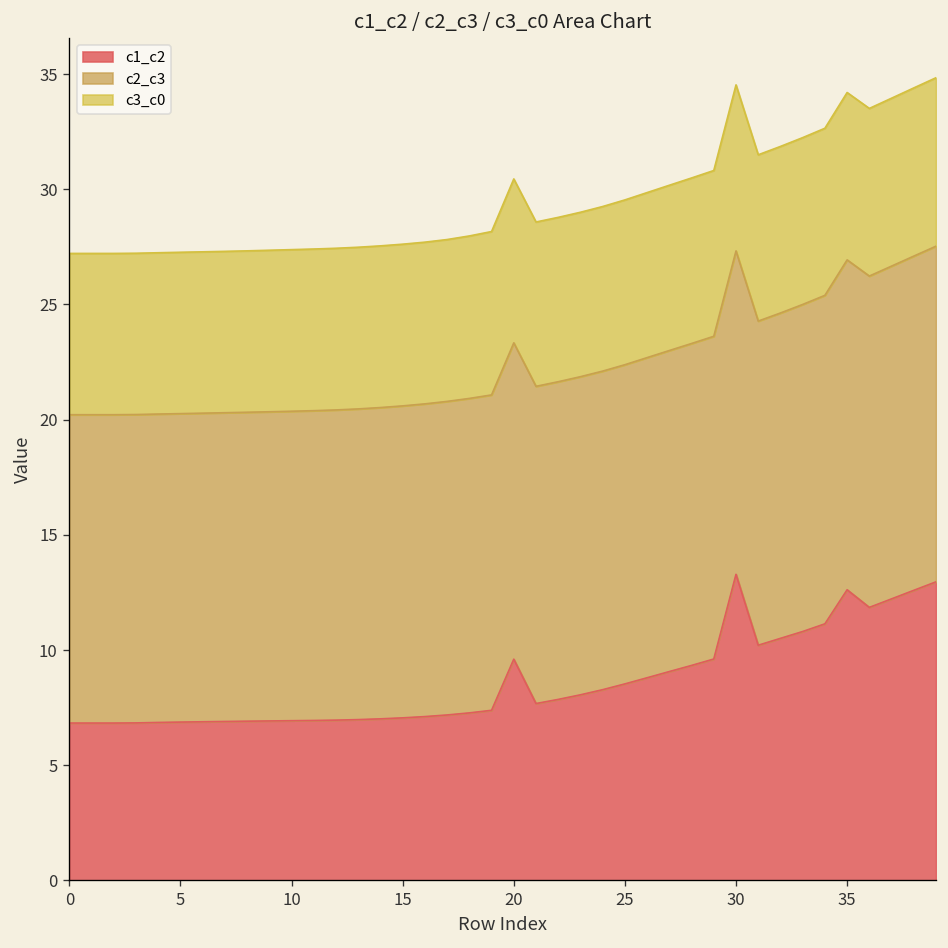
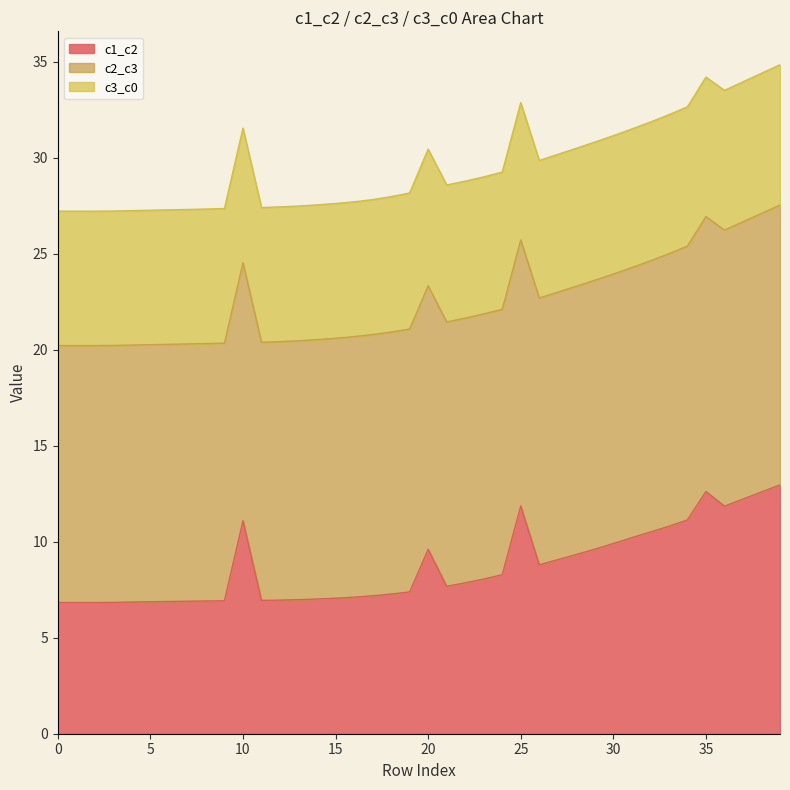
c1_c2, 10: 6.9 -> 11.1
c1_c2, 25: 8.5 -> 11.9
c1_c2, 30: 13.3 -> 9.9
